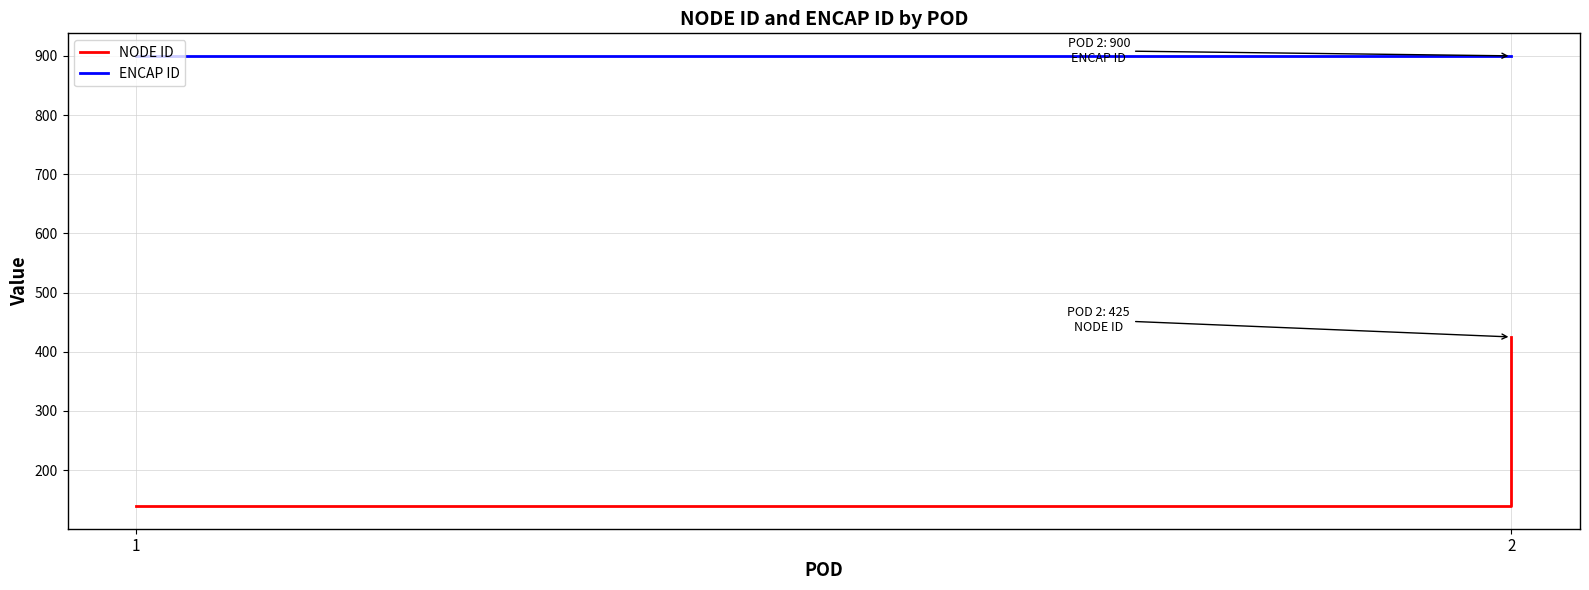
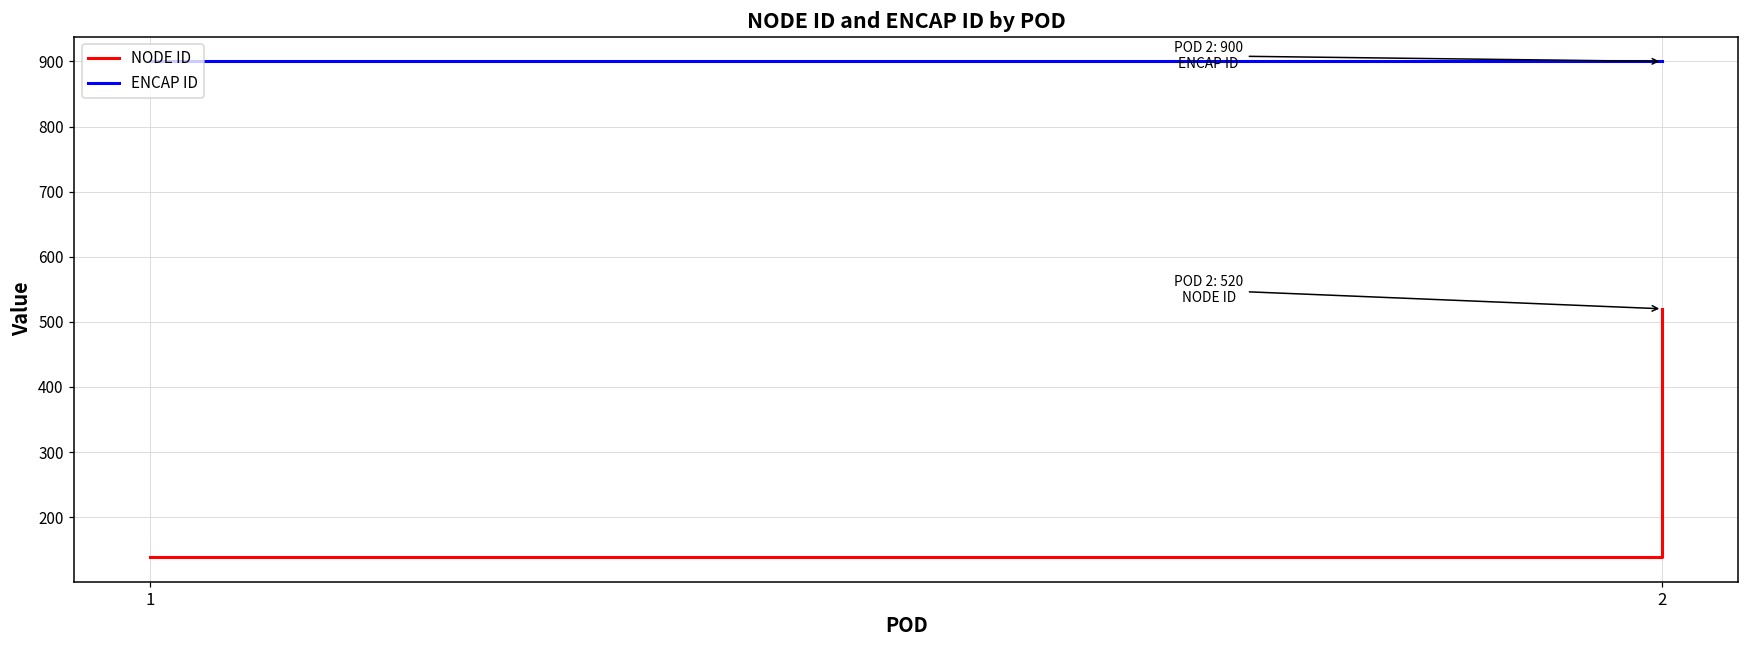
NODE ID, 2: 425 -> 520
